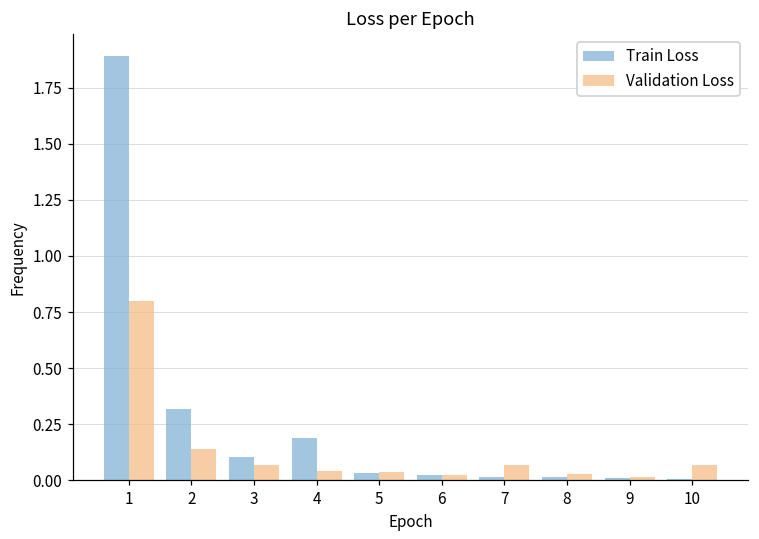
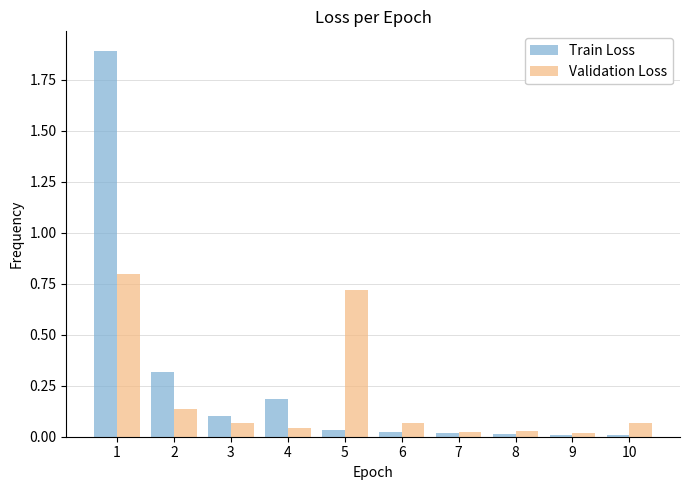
Validation Loss, 5: 0.04 -> 0.72
Validation Loss, 6: 0.02 -> 0.07
Validation Loss, 7: 0.07 -> 0.02
